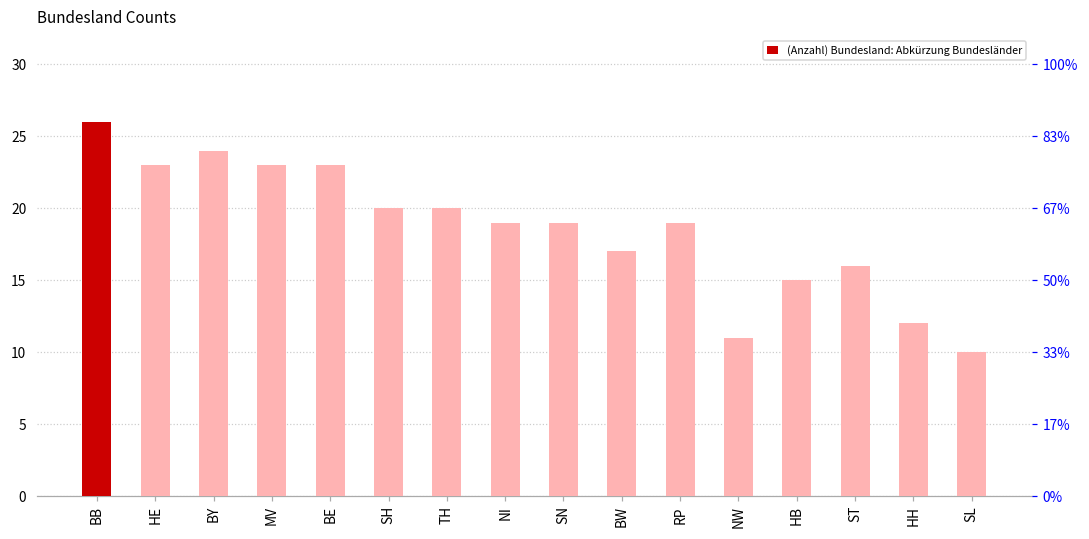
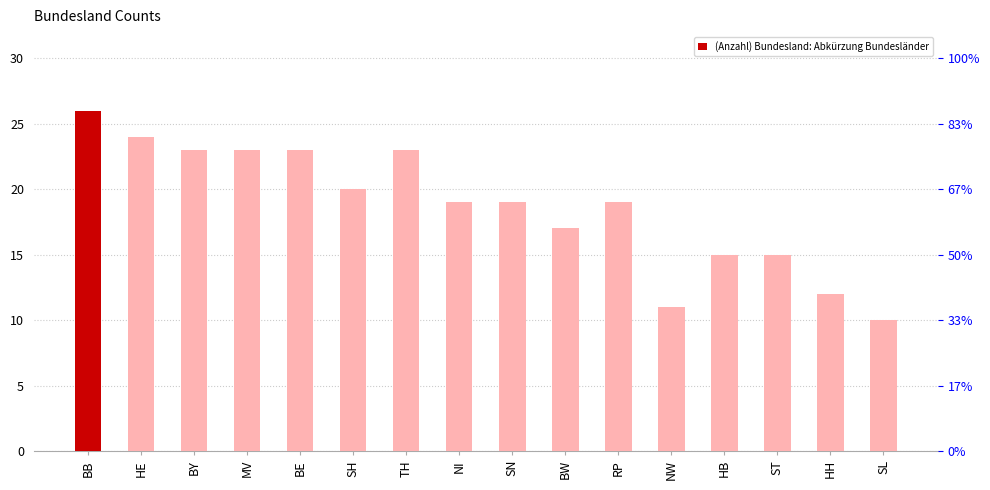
HE: 23 -> 24
BY: 24 -> 23
TH: 20 -> 23
ST: 16 -> 15
